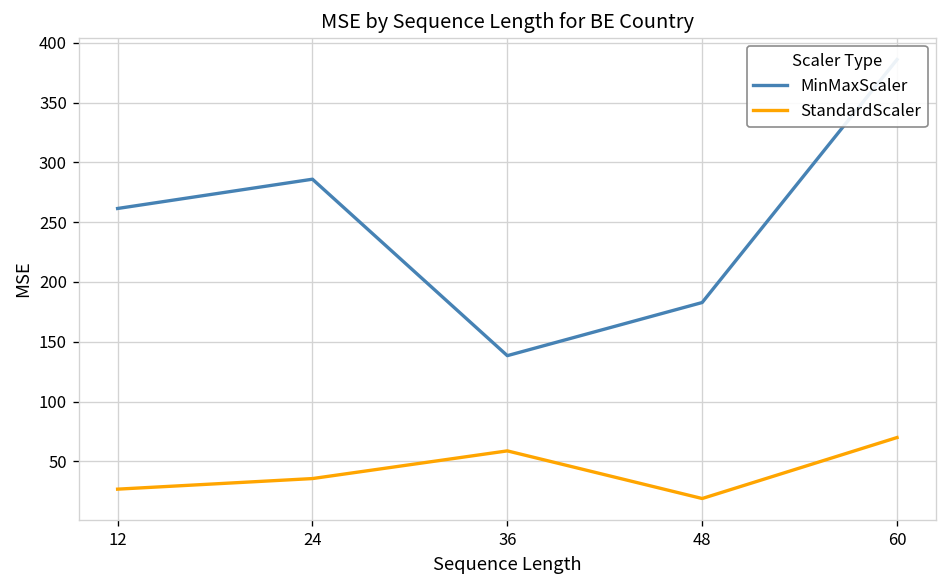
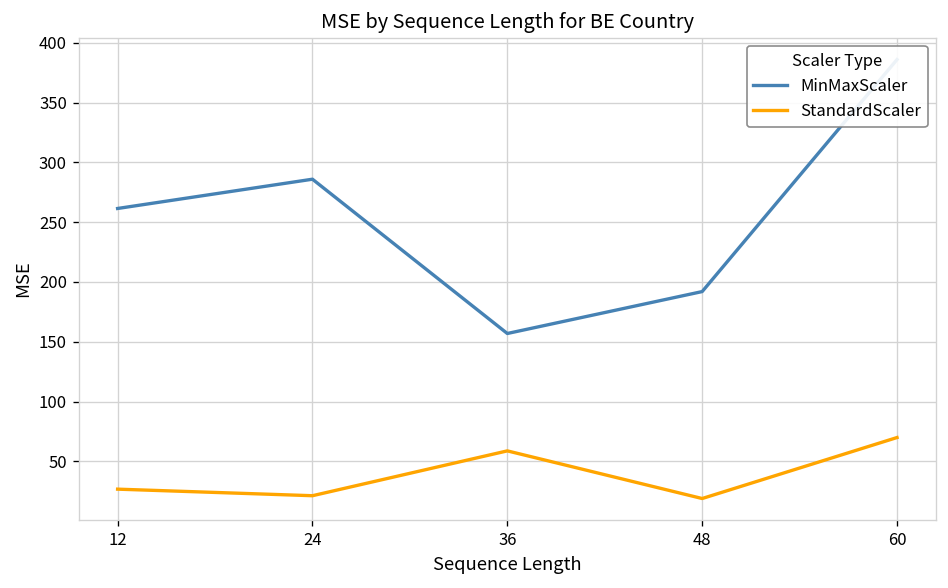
StandardScaler, 24: 40 -> 20
MinMaxScaler, 36: 140 -> 160
MinMaxScaler, 48: 180 -> 190
